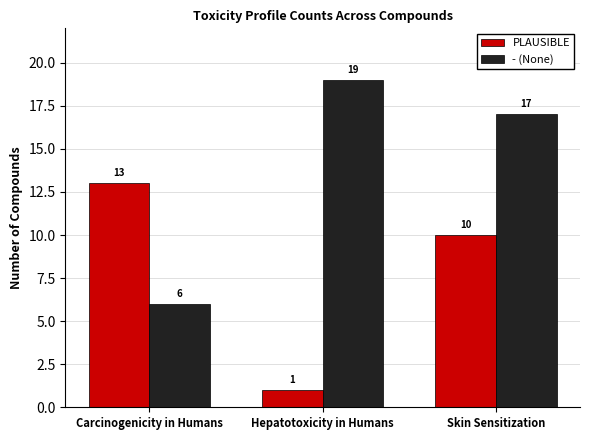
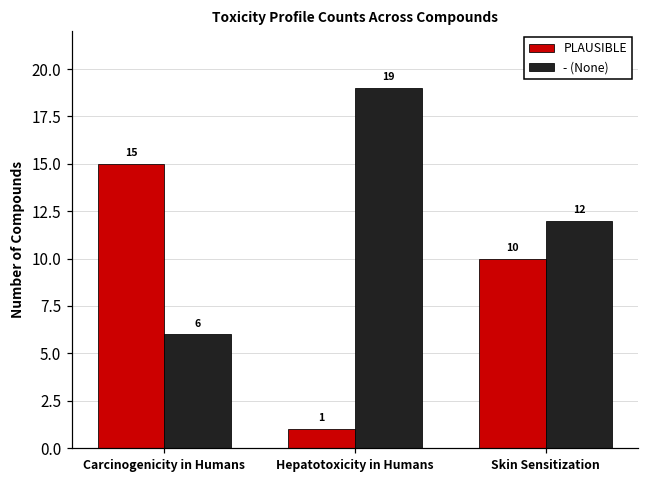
PLAUSIBLE, Carcinogenicity in Humans: 13 -> 15
- (None), Skin Sensitization: 17 -> 12
